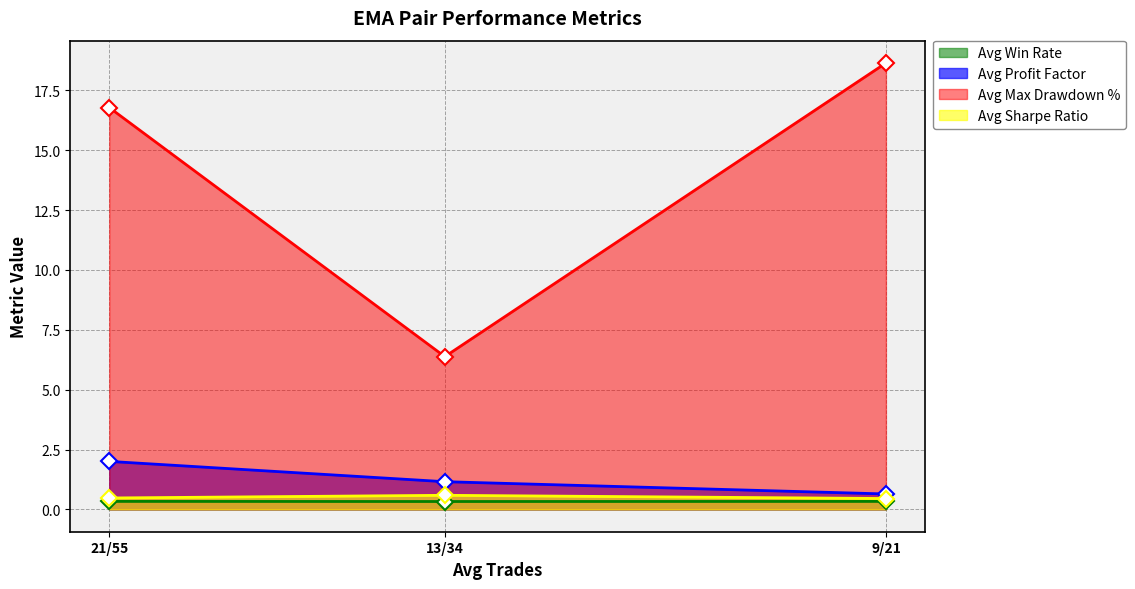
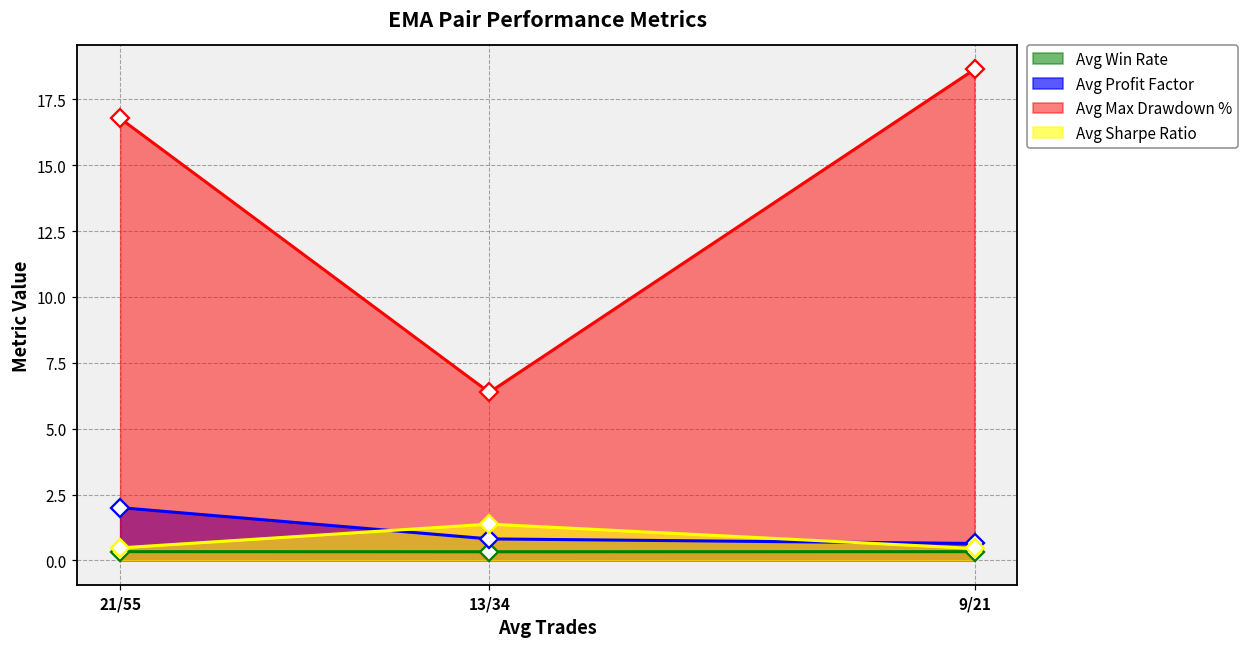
Avg Profit Factor, 13/34: 1.2 -> 0.8
Avg Sharpe Ratio, 13/34: 0.6 -> 1.4
